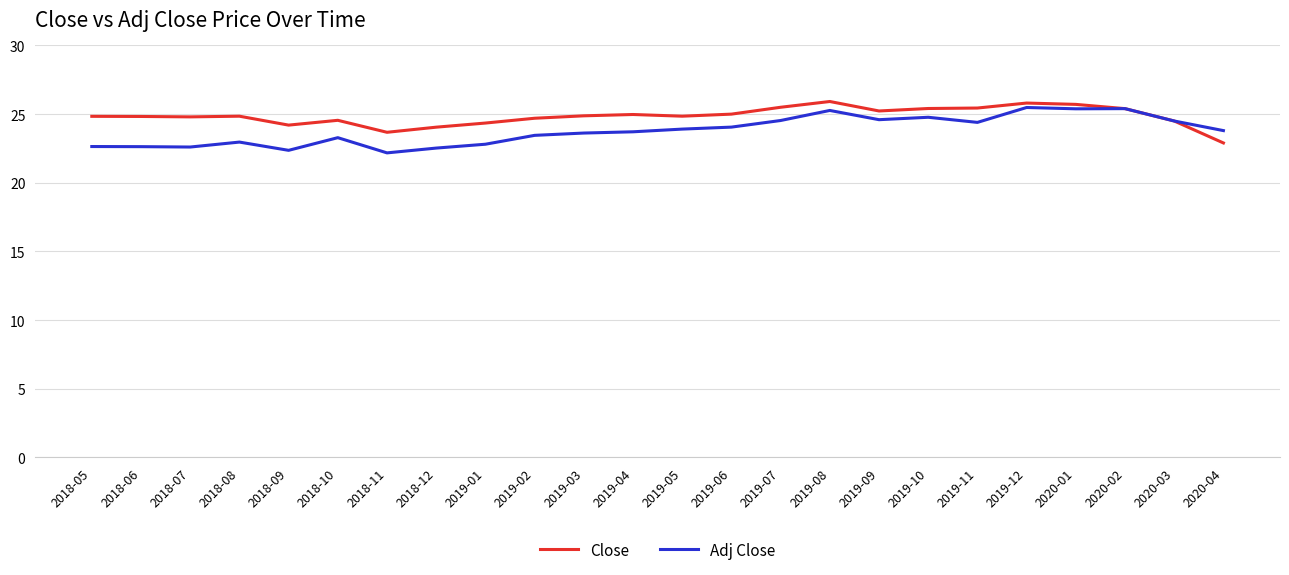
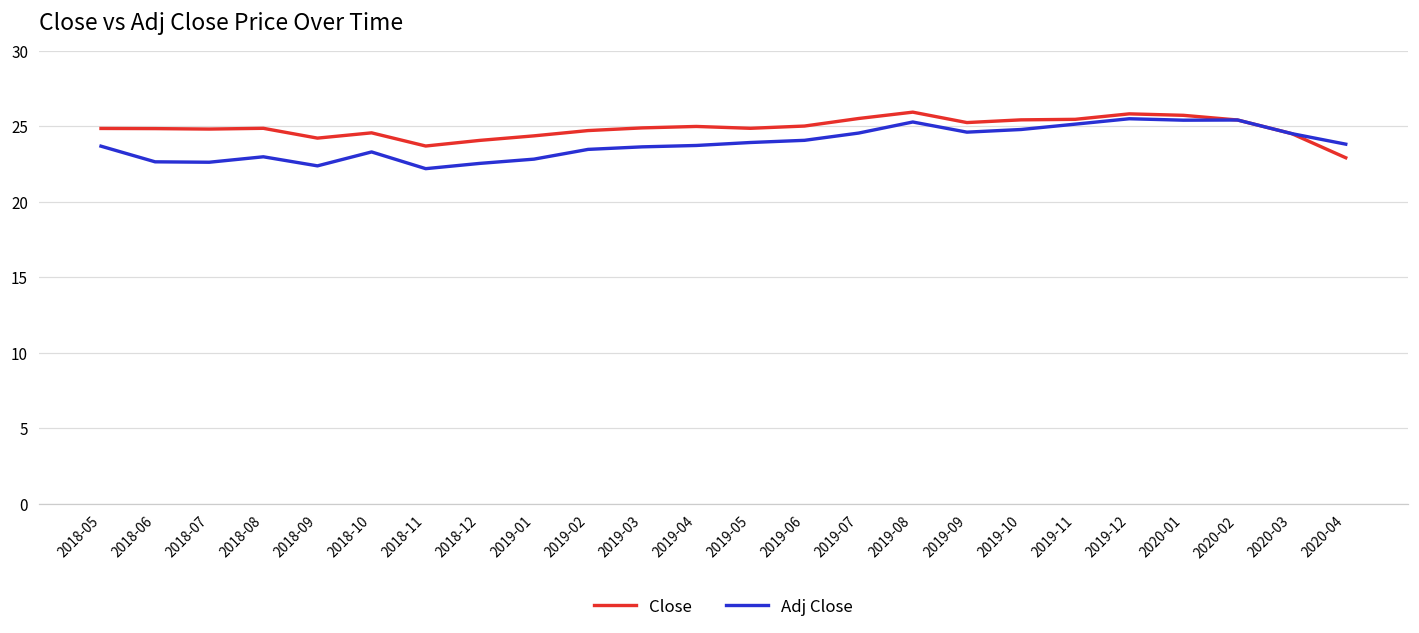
Adj Close, 2018-05: 22.6 -> 23.7
Adj Close, 2019-11: 24.4 -> 25.1
